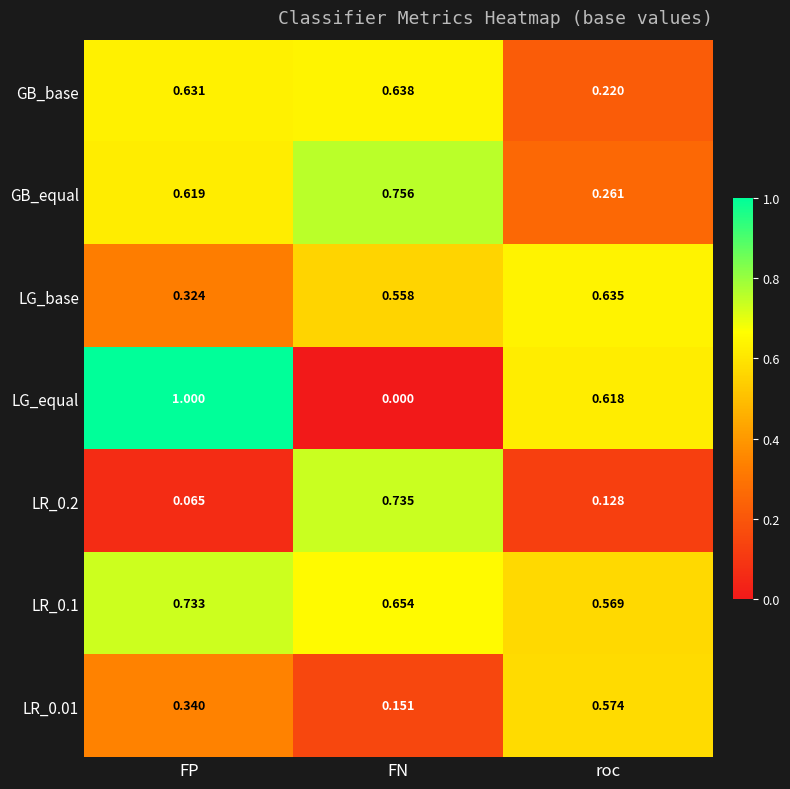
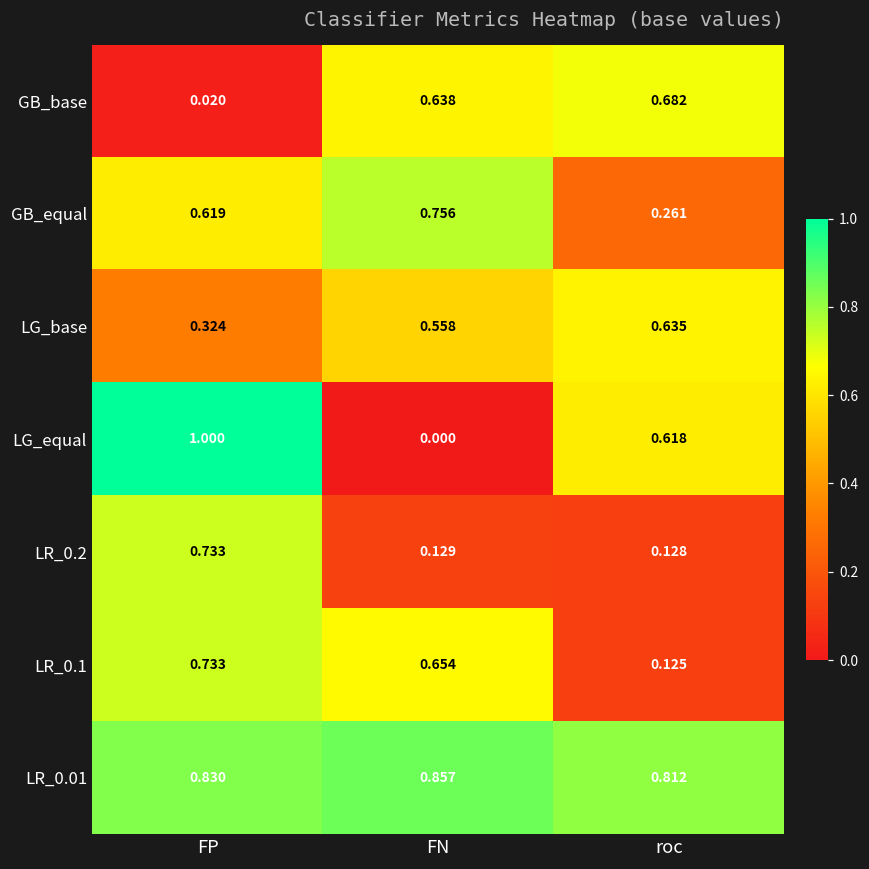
GB_base, FP: 0.631 -> 0.020
GB_base, roc: 0.220 -> 0.682
LR_0.2, FP: 0.065 -> 0.733
LR_0.2, FN: 0.735 -> 0.129
LR_0.1, roc: 0.569 -> 0.125
LR_0.01, FP: 0.340 -> 0.830
LR_0.01, FN: 0.151 -> 0.857
LR_0.01, roc: 0.574 -> 0.812
